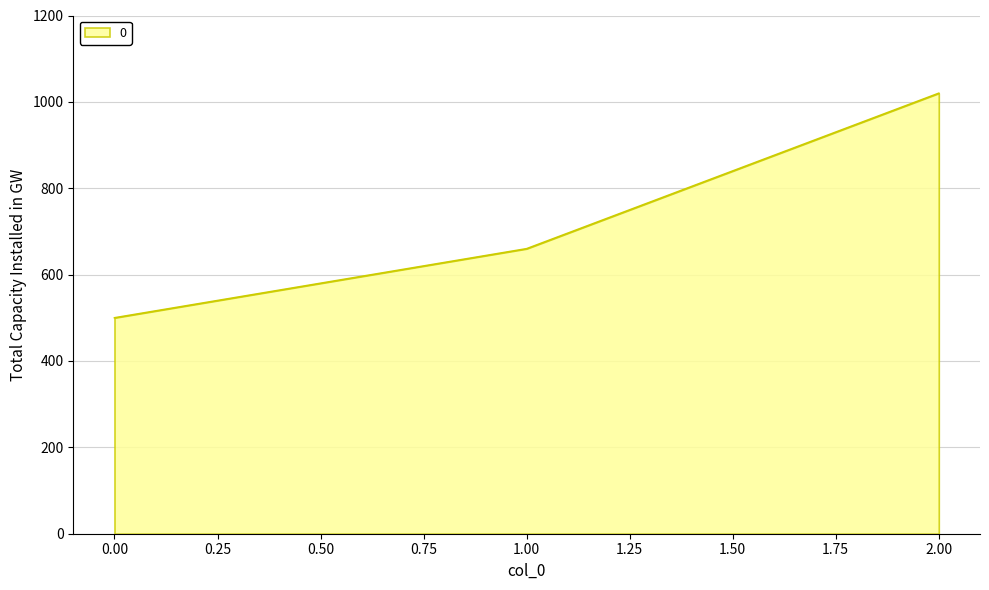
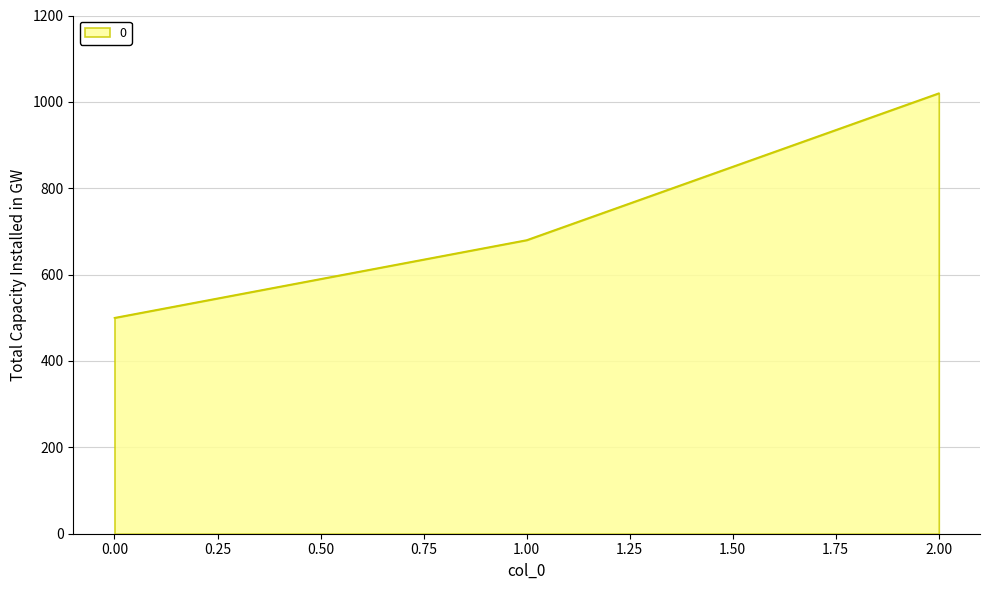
1.00: 660 -> 680
